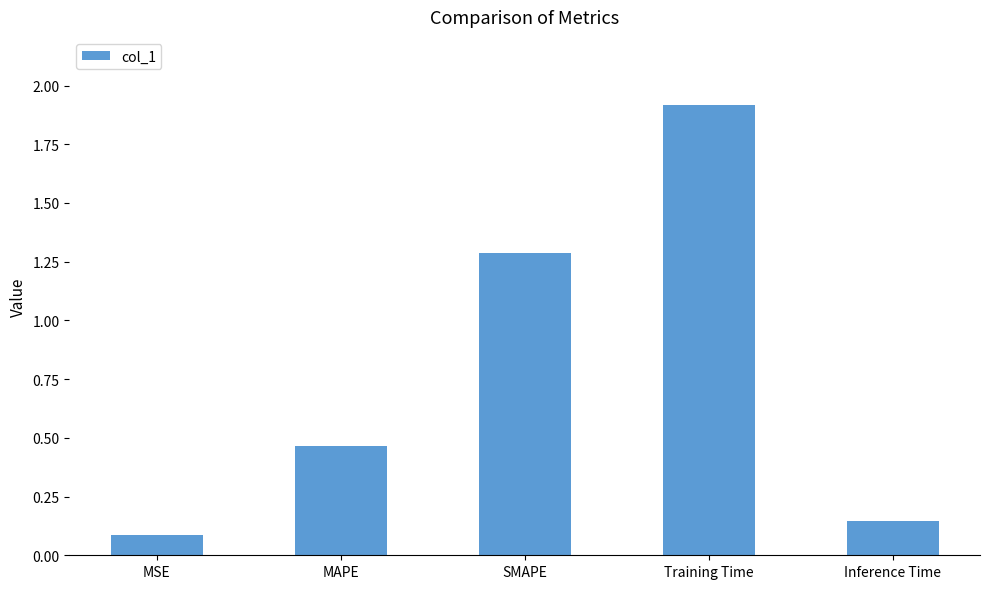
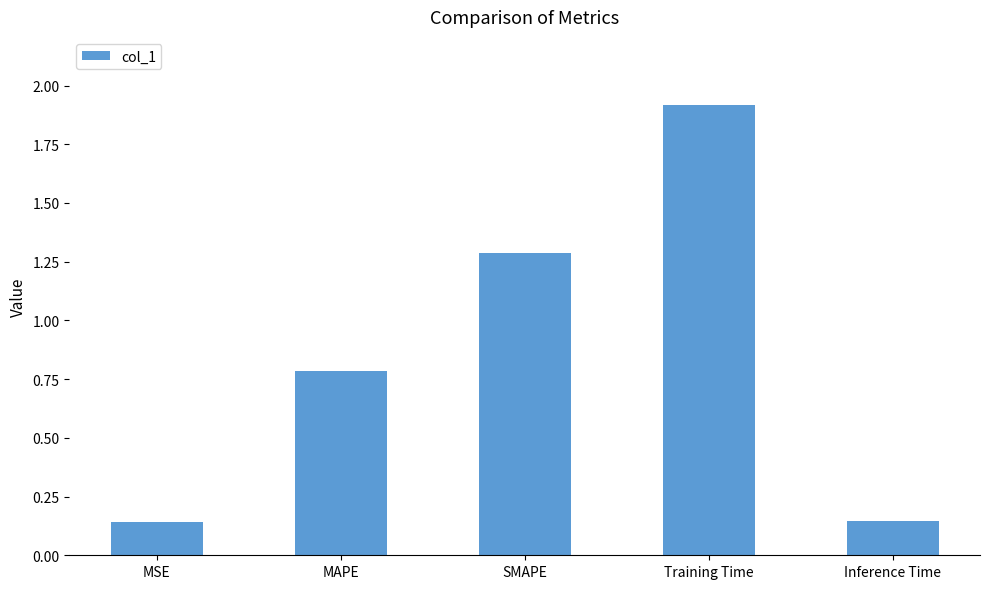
MSE: 0.09 -> 0.14
MAPE: 0.47 -> 0.78
